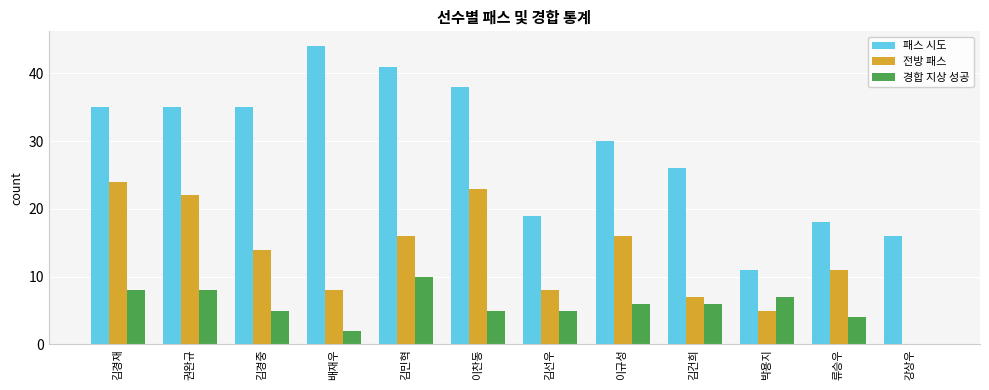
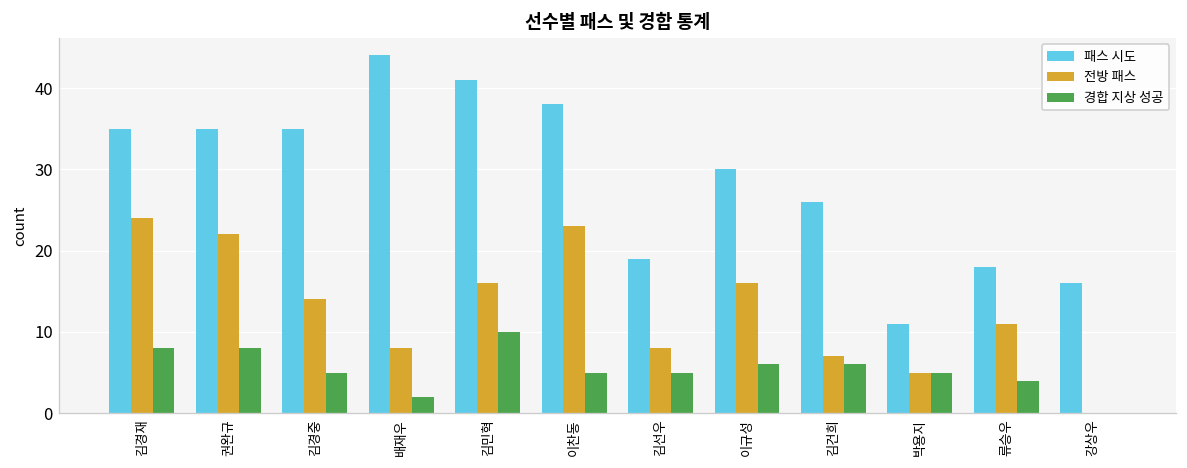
경합 지상 성공, 박용지: 7 -> 5
